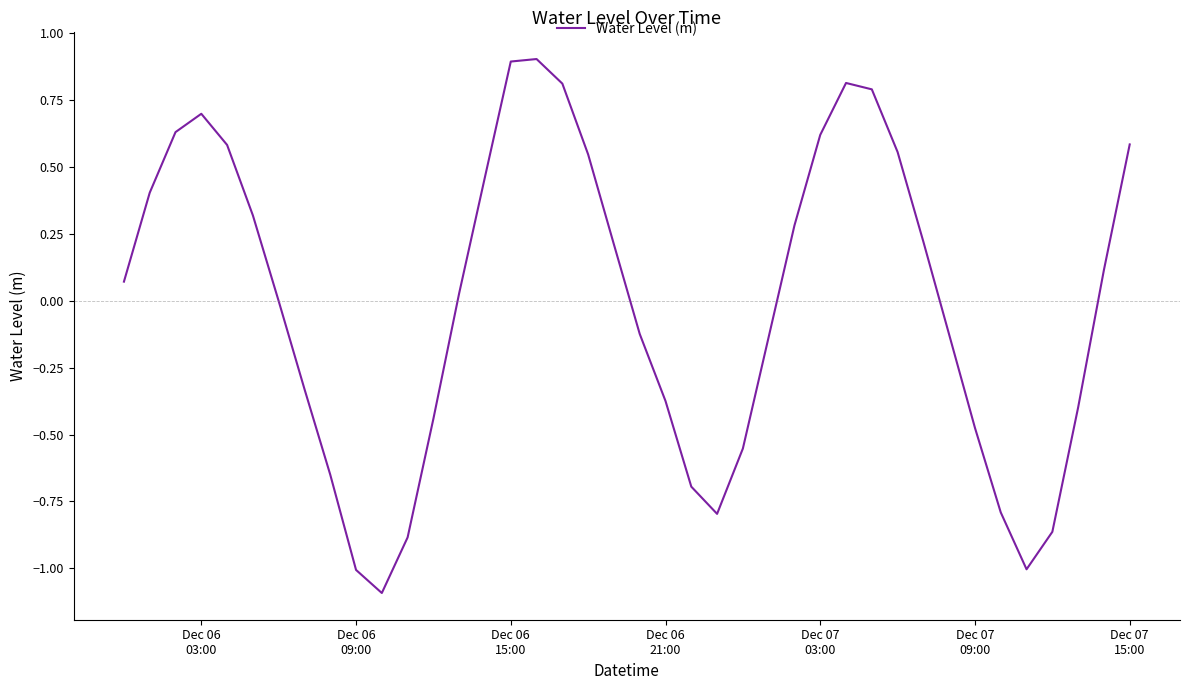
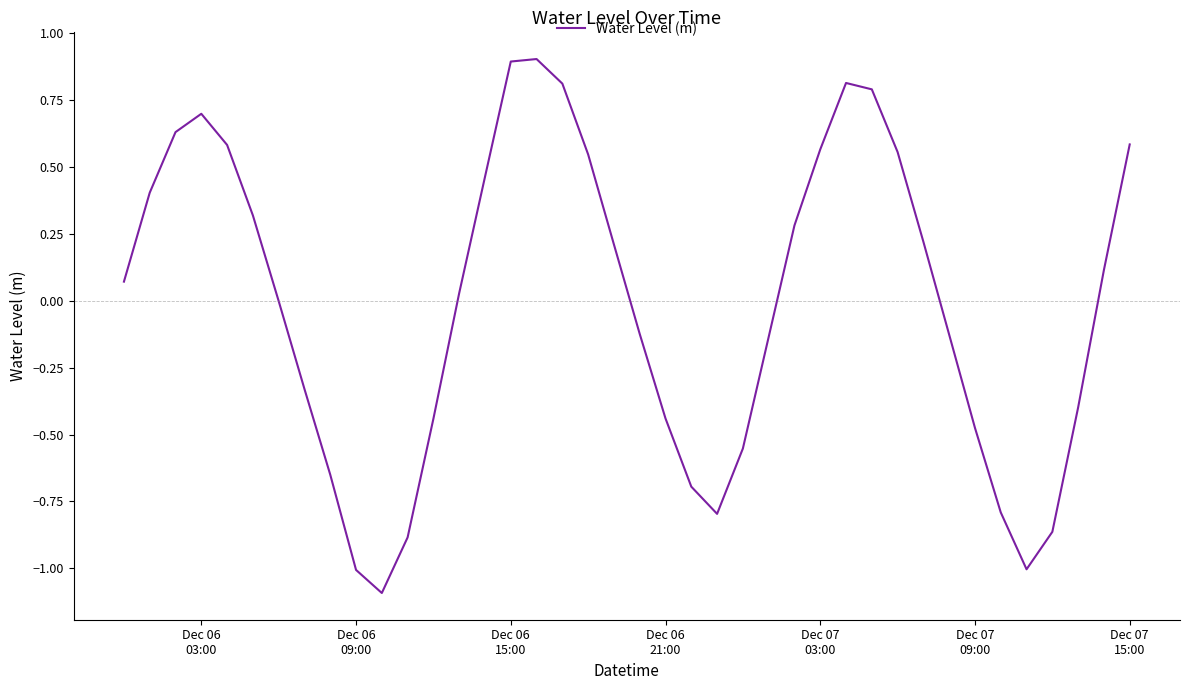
Dec 06 21:00: -0.37 -> -0.44
Dec 07 03:00: 0.62 -> 0.57
